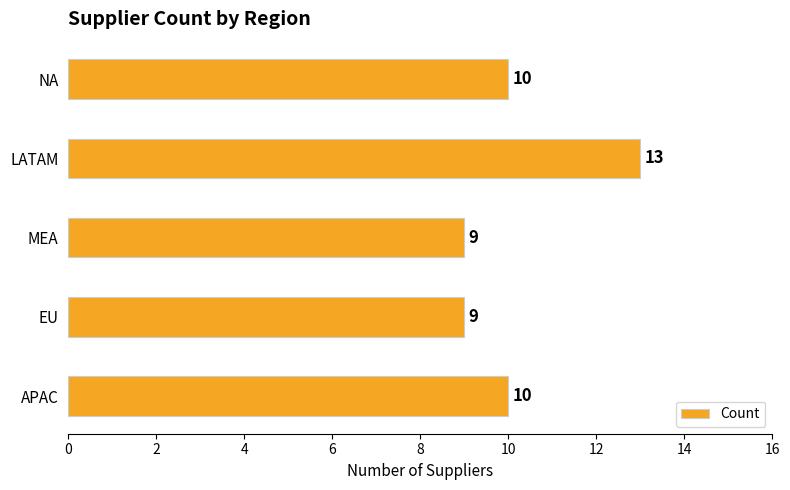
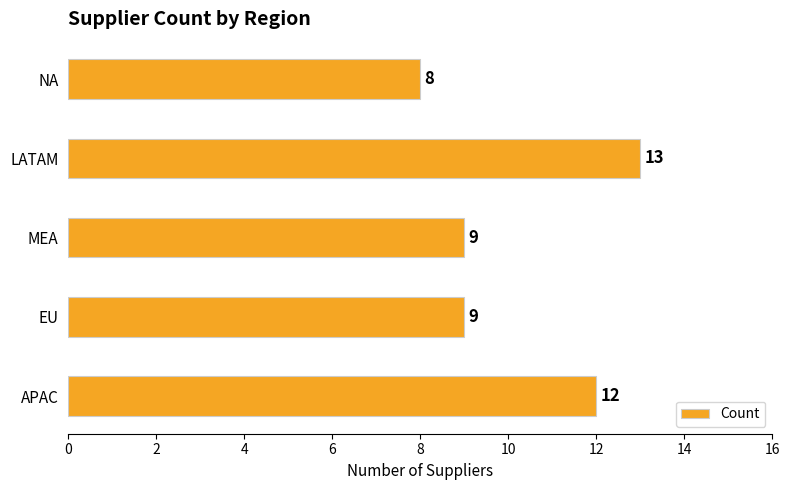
NA: 10 -> 8
APAC: 10 -> 12
